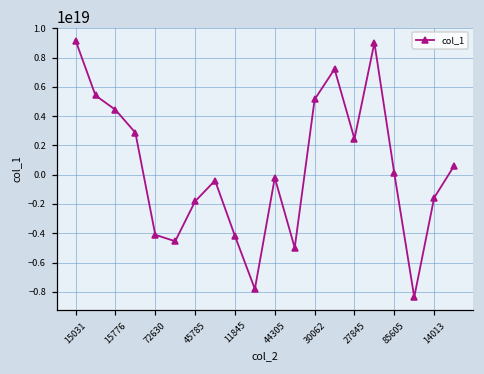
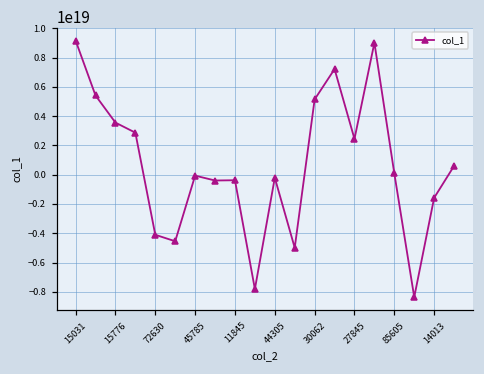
15776: 4400000000000000000 -> 3600000000000000000
45785: -1800000000000000000 -> -100000000000000000
11845: -4200000000000000000 -> -400000000000000000
